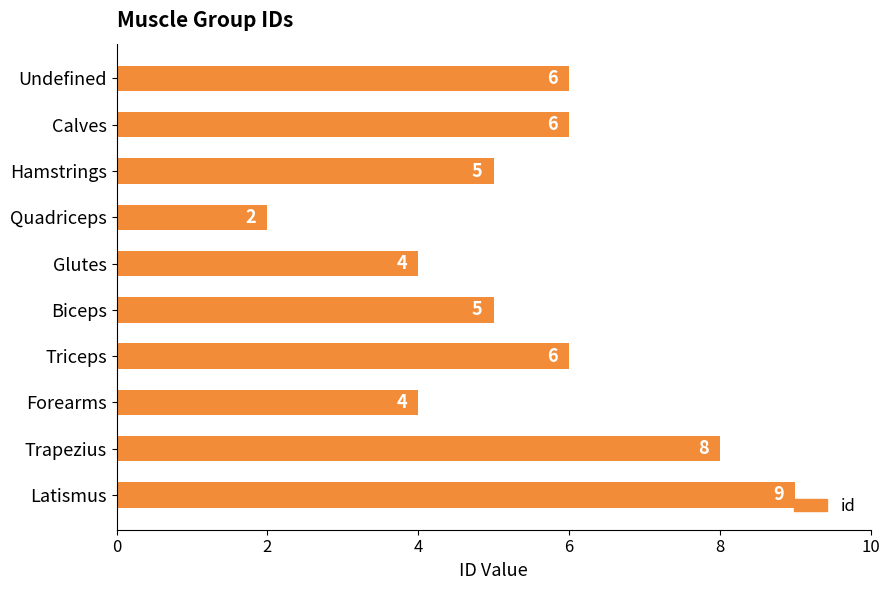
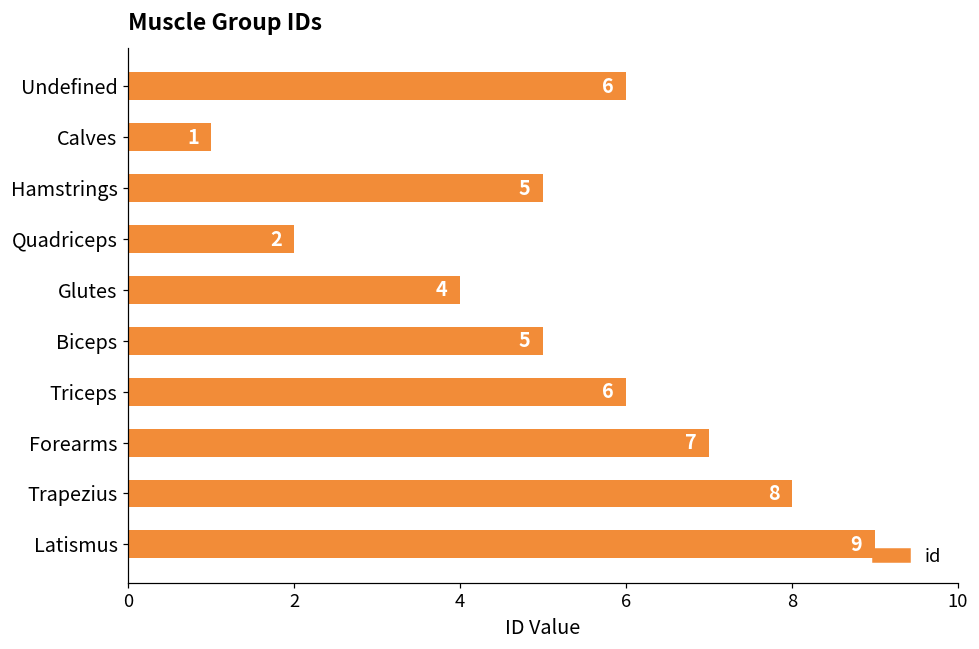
Calves: 6 -> 1
Forearms: 4 -> 7
